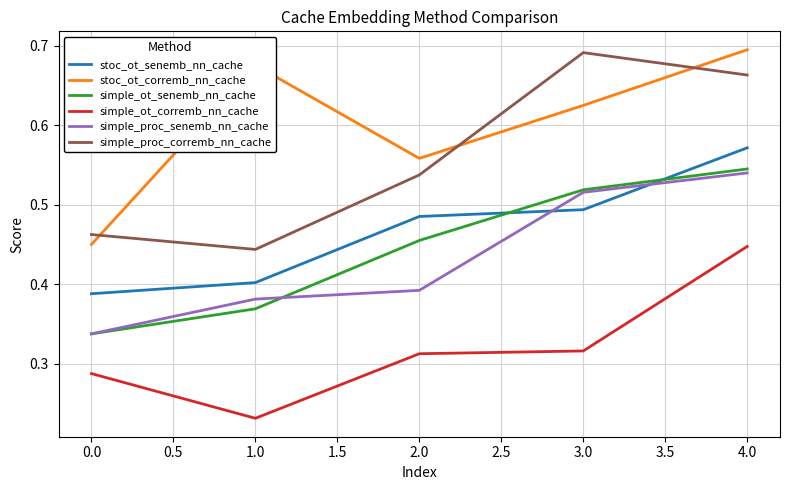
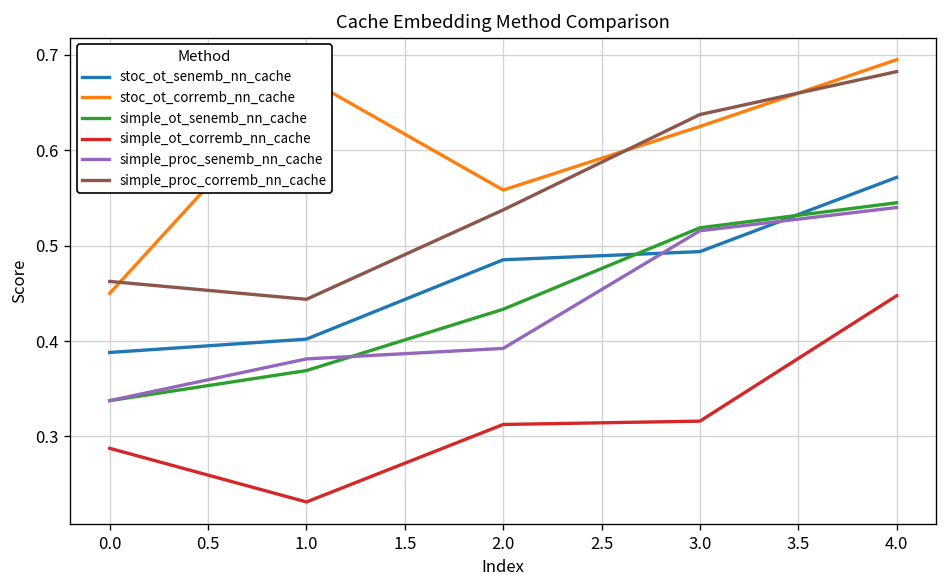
simple_ot_senemb_nn_cache, 2.0: 0.46 -> 0.43
simple_proc_corremb_nn_cache, 3.0: 0.69 -> 0.64
simple_proc_corremb_nn_cache, 4.0: 0.66 -> 0.68
